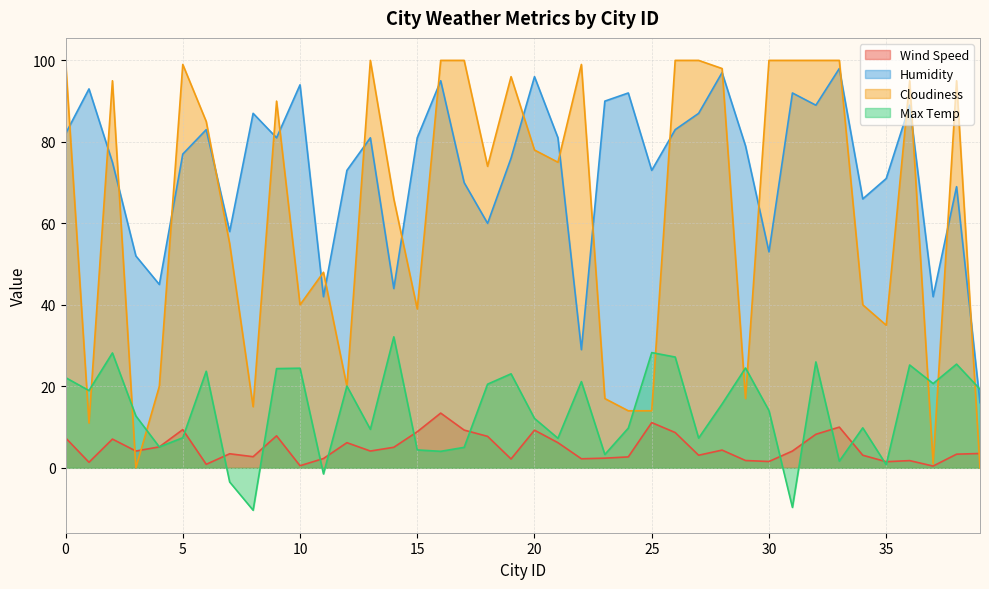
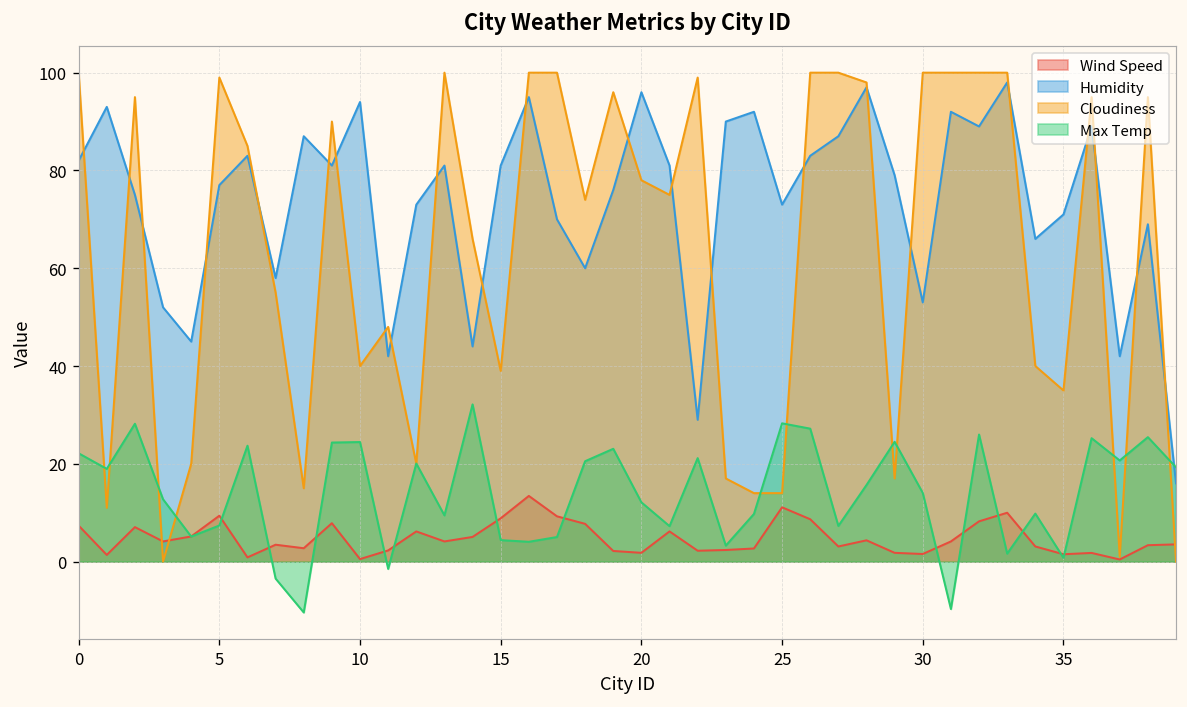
Wind Speed, 20: 9 -> 2
